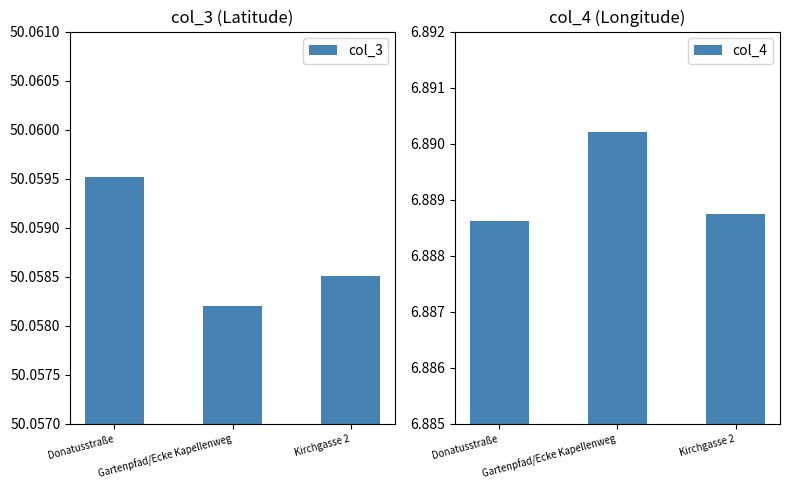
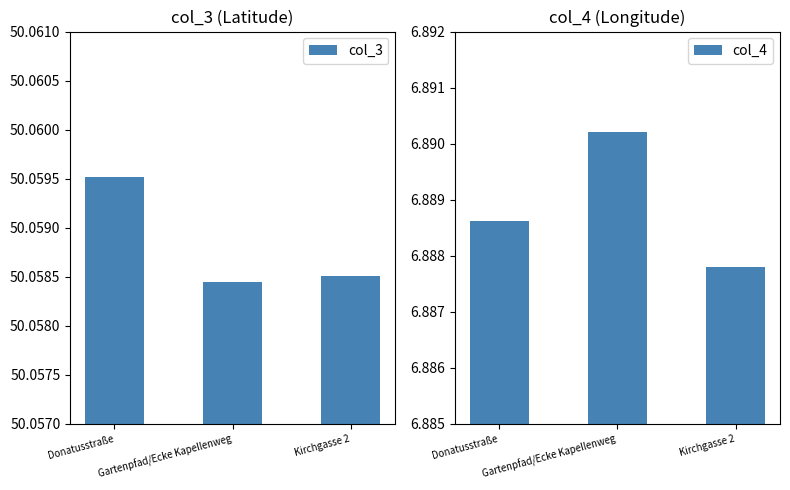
col_3 (Latitude), Gartenpfad/Ecke Kapellenweg: 50.0582 -> 50.0584
col_4 (Longitude), Kirchgasse 2: 6.8888 -> 6.8878
